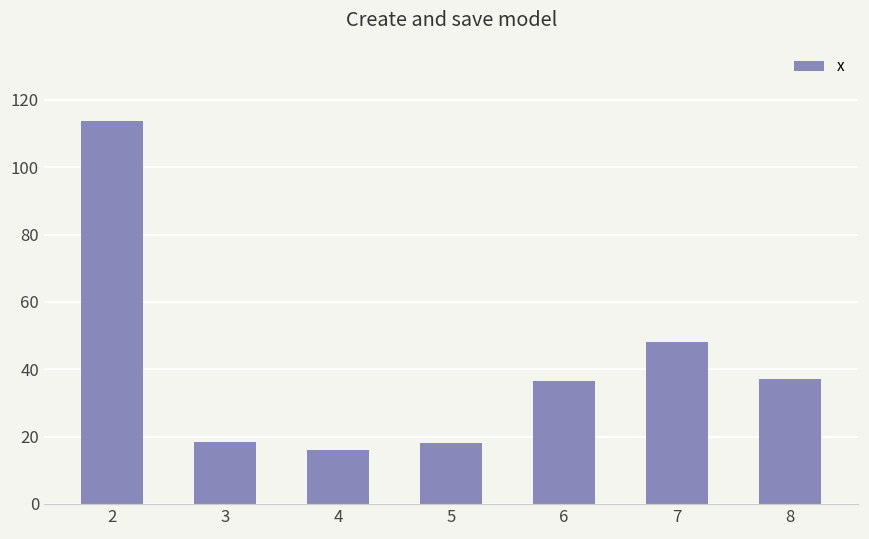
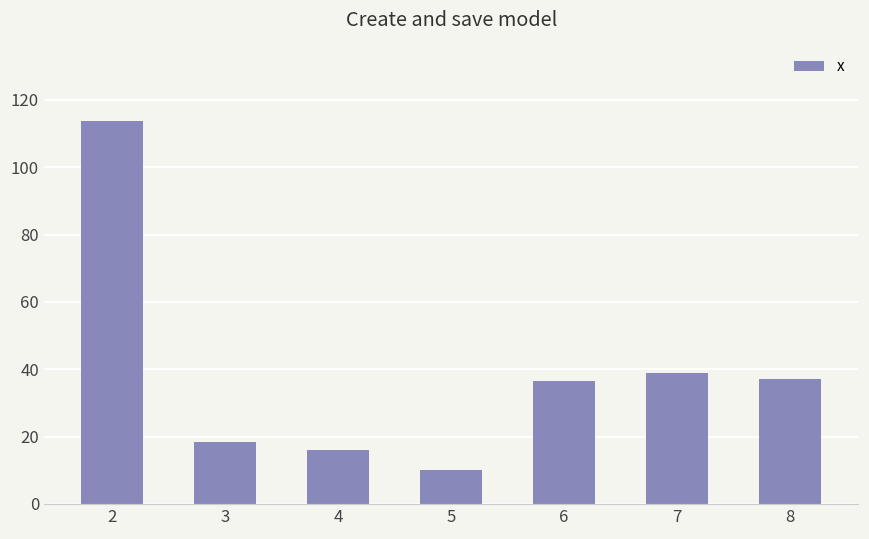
5: 18 -> 10
7: 48 -> 39
